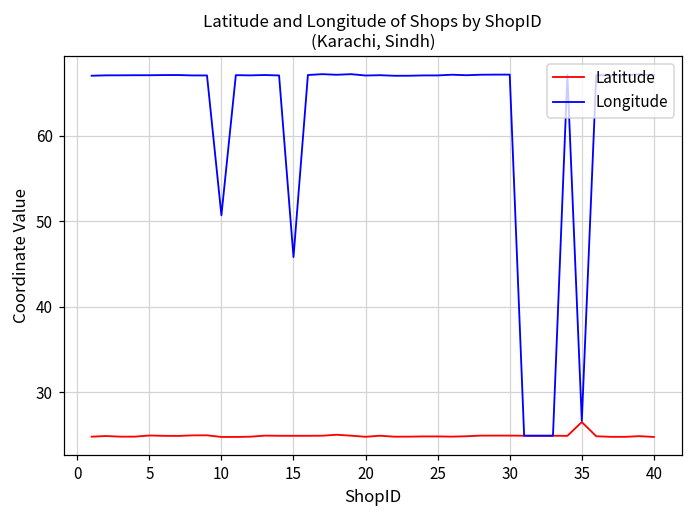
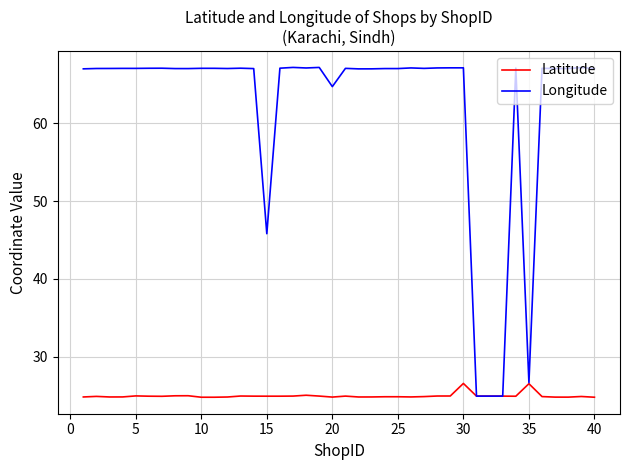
Longitude, 10: 51 -> 67
Longitude, 20: 67 -> 65
Latitude, 30: 25 -> 27
